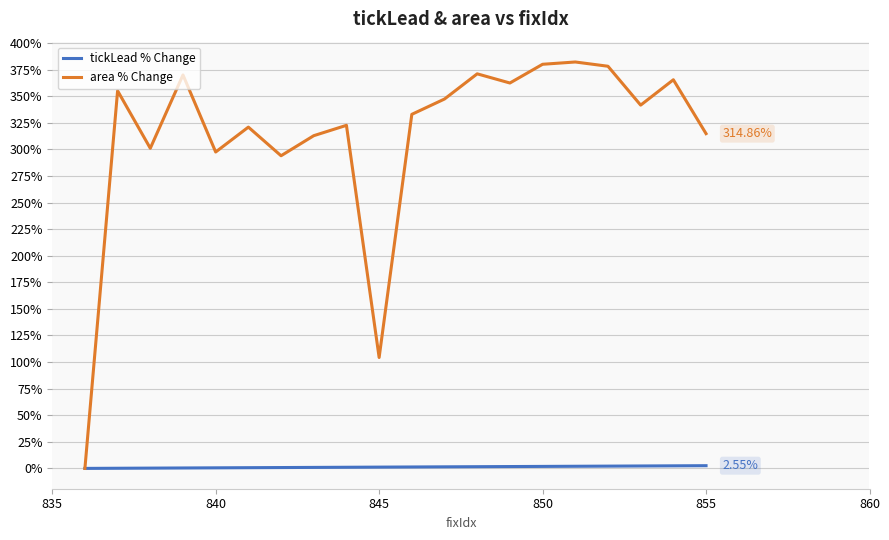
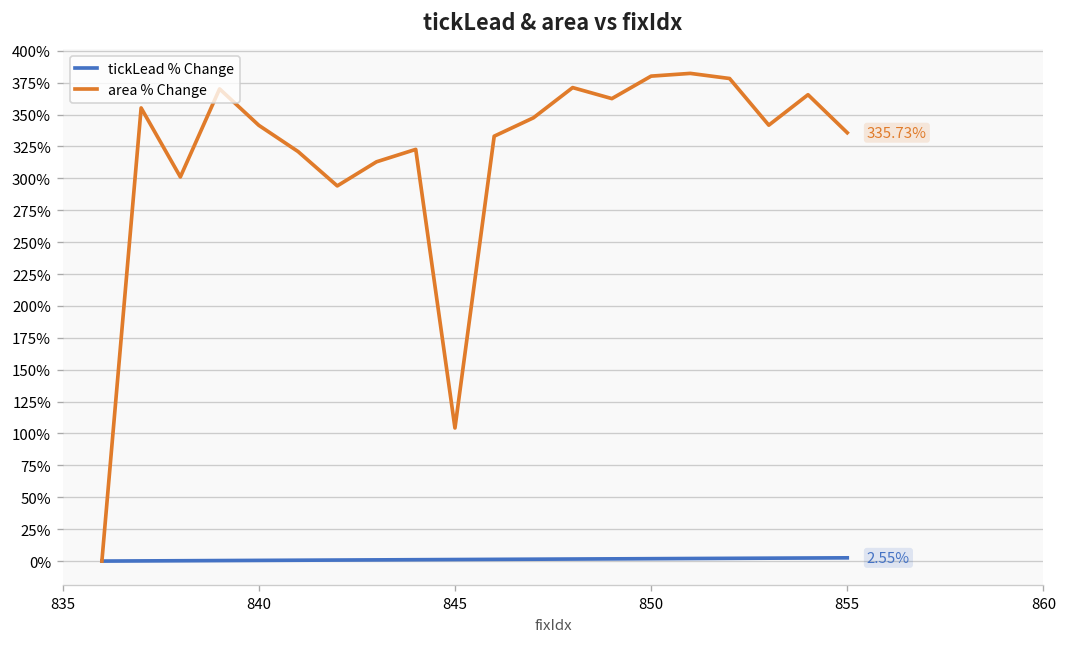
area % Change, 840: 298% -> 342%
area % Change, 855: 314.86% -> 335.73%
